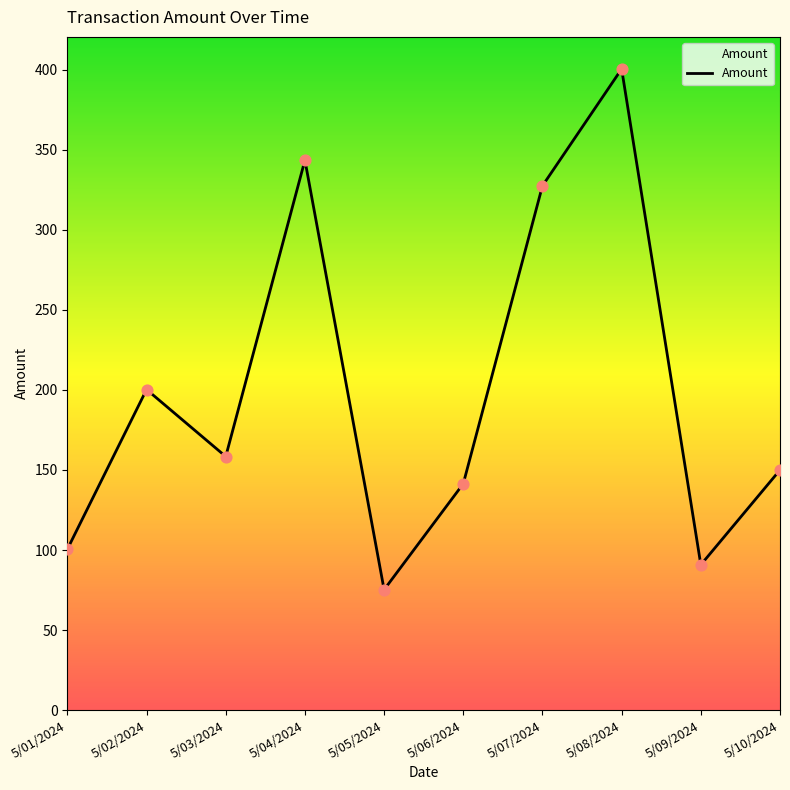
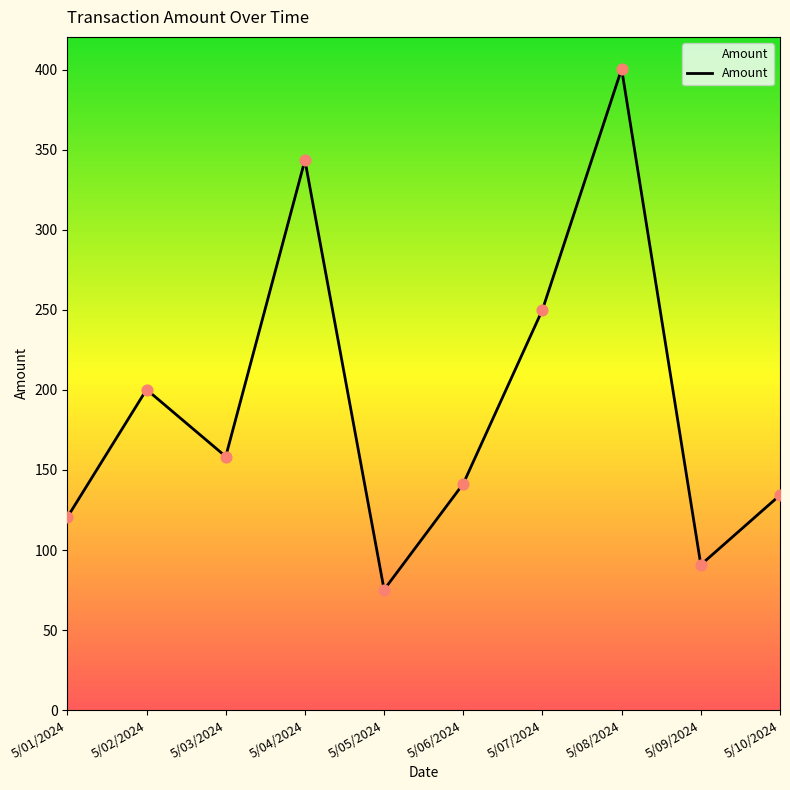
5/01/2024: 101 -> 121
5/07/2024: 328 -> 250
5/10/2024: 150 -> 134
